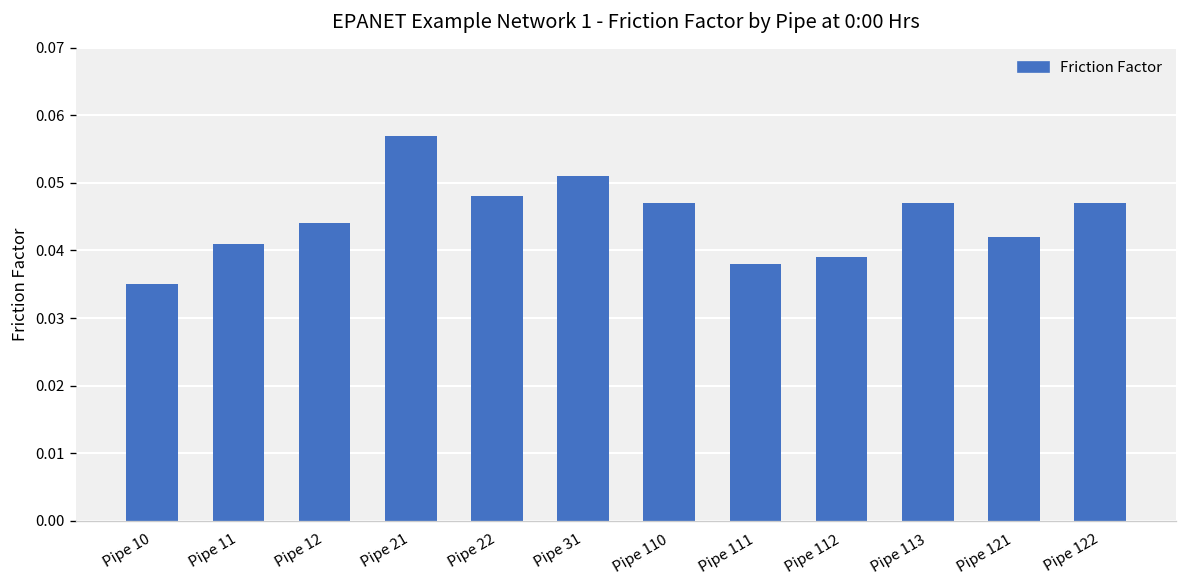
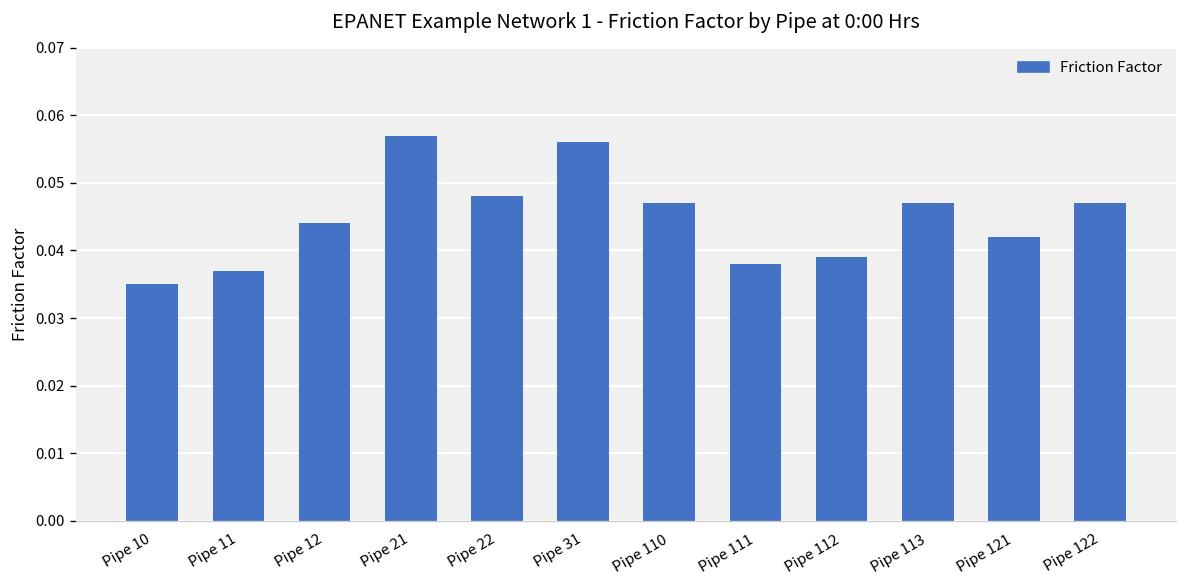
Pipe 11: 0.041 -> 0.037
Pipe 31: 0.051 -> 0.056
